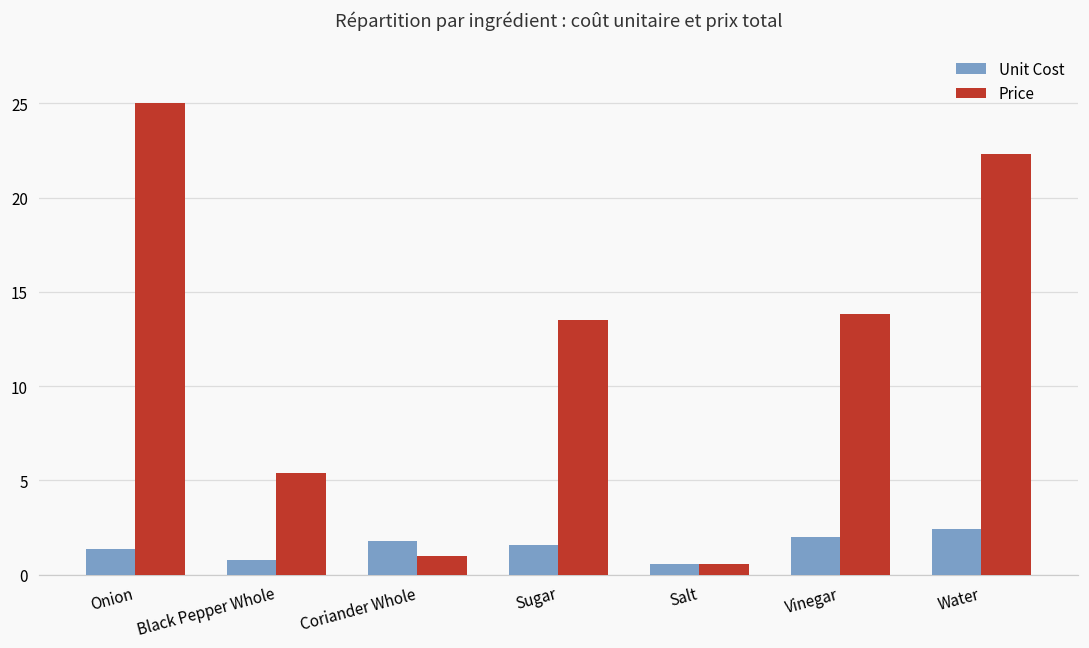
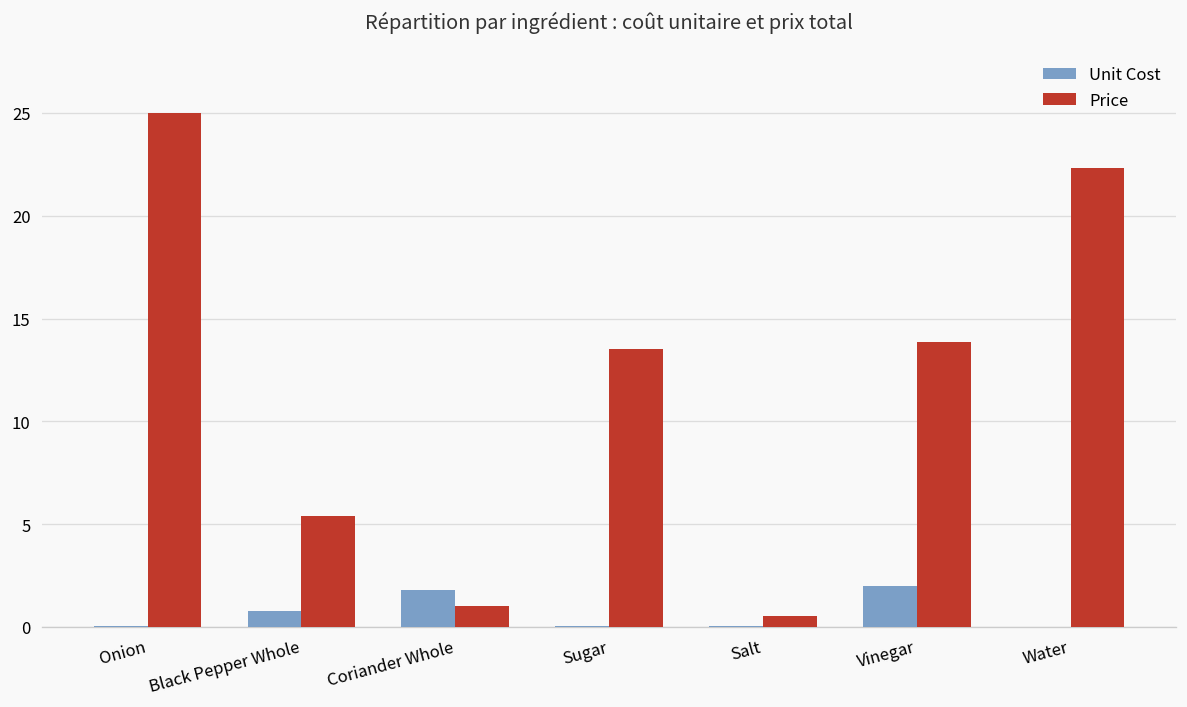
Unit Cost, Onion: 1.3 -> 0.1
Unit Cost, Sugar: 1.6 -> 0.0
Unit Cost, Salt: 0.5 -> 0.0
Unit Cost, Water: 2.4 -> 0.0
